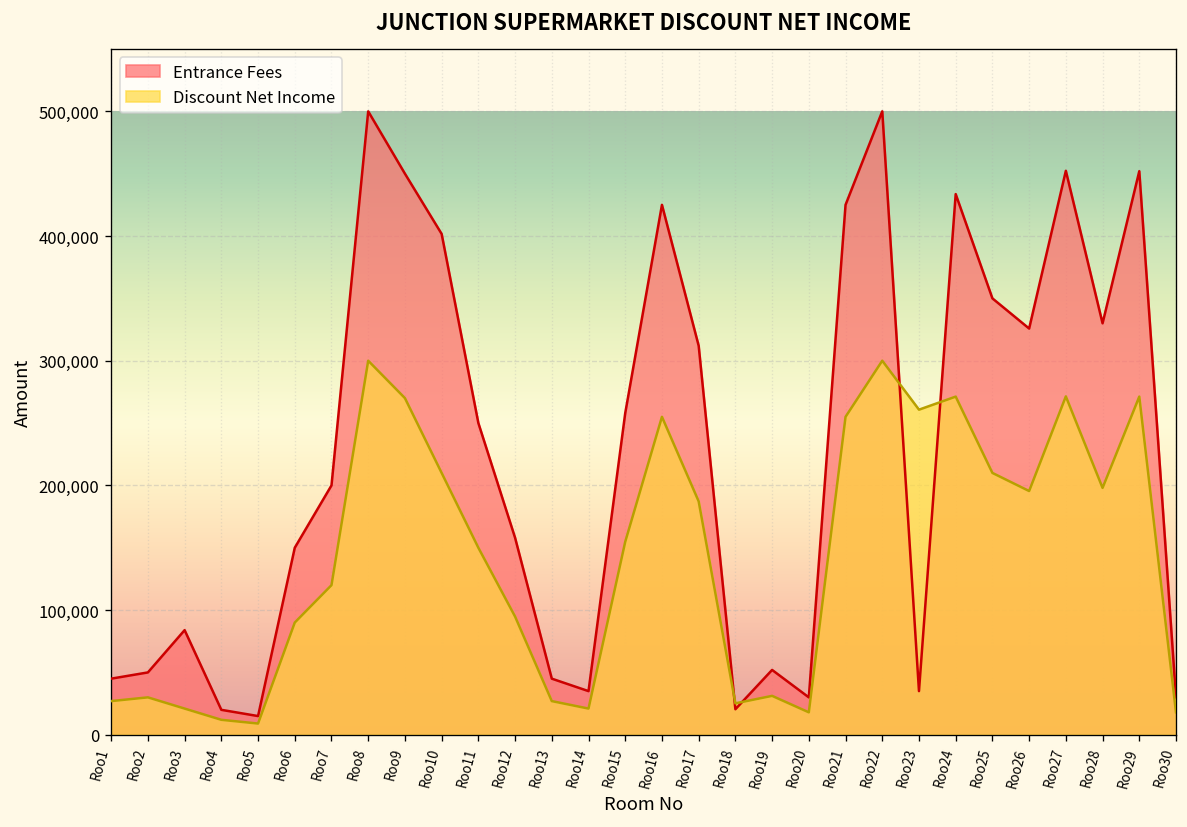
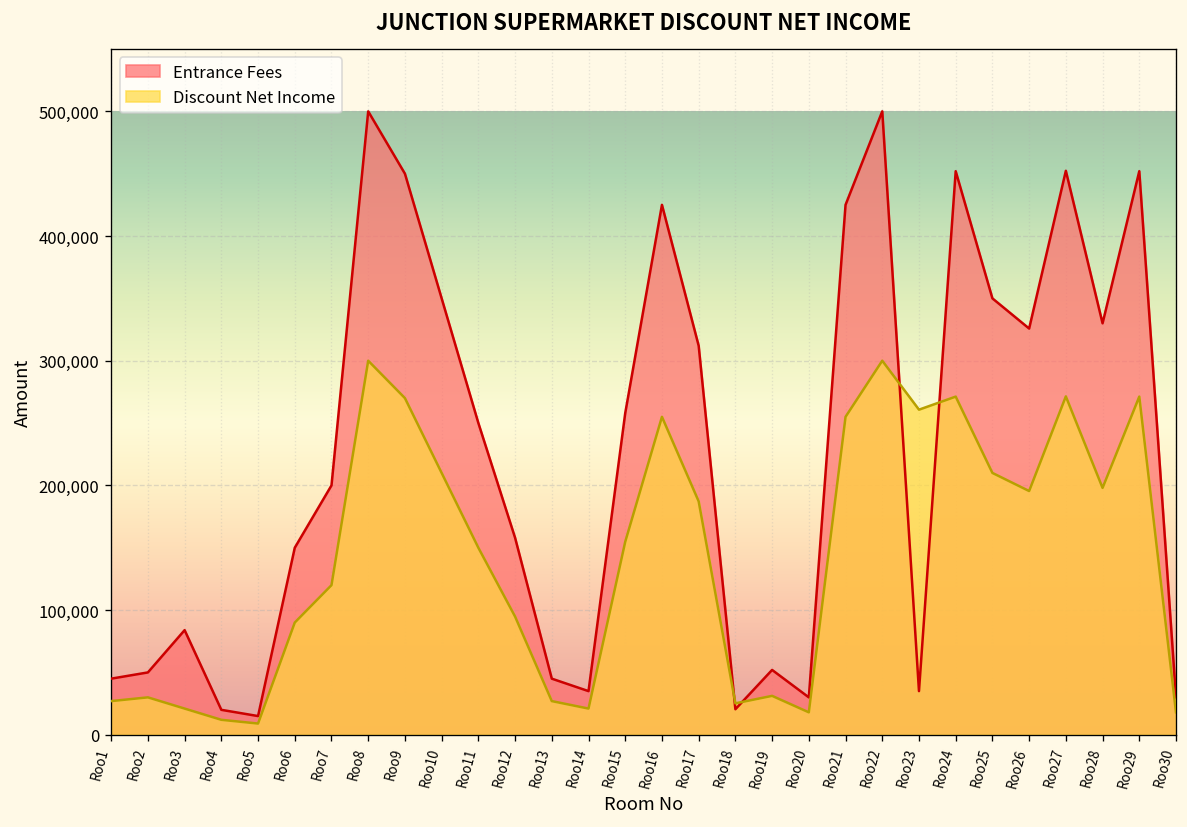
Entrance Fees, Roo10: 402,000 -> 350,000
Entrance Fees, Roo24: 434,000 -> 452,000
